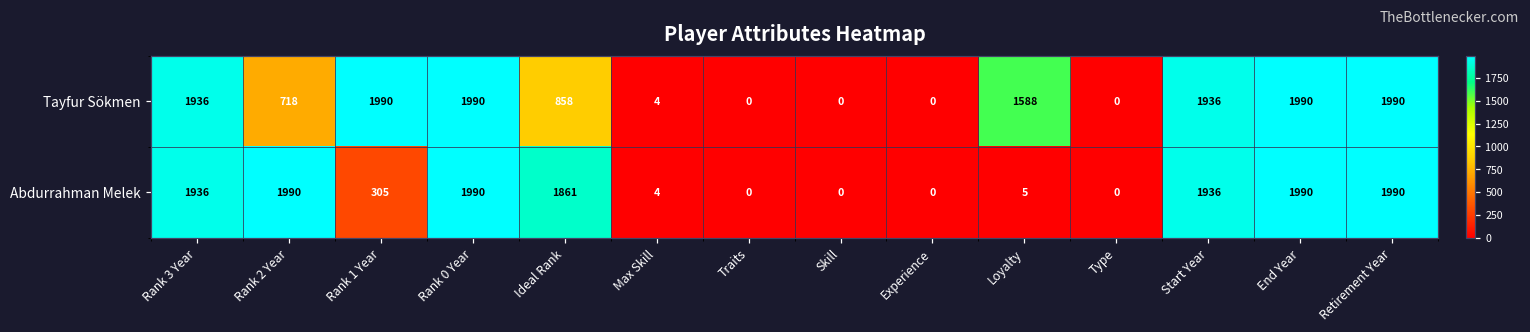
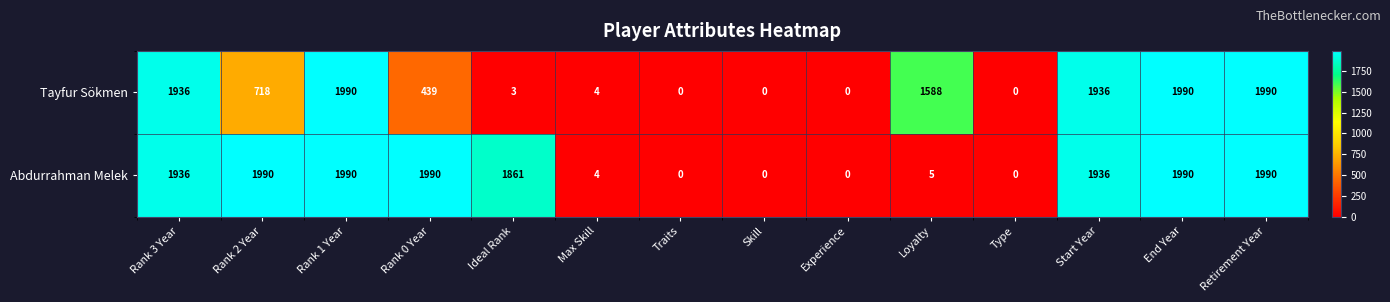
Tayfur Sökmen, Rank 0 Year: 1990 -> 439
Tayfur Sökmen, Ideal Rank: 858 -> 3
Abdurrahman Melek, Rank 1 Year: 305 -> 1990
